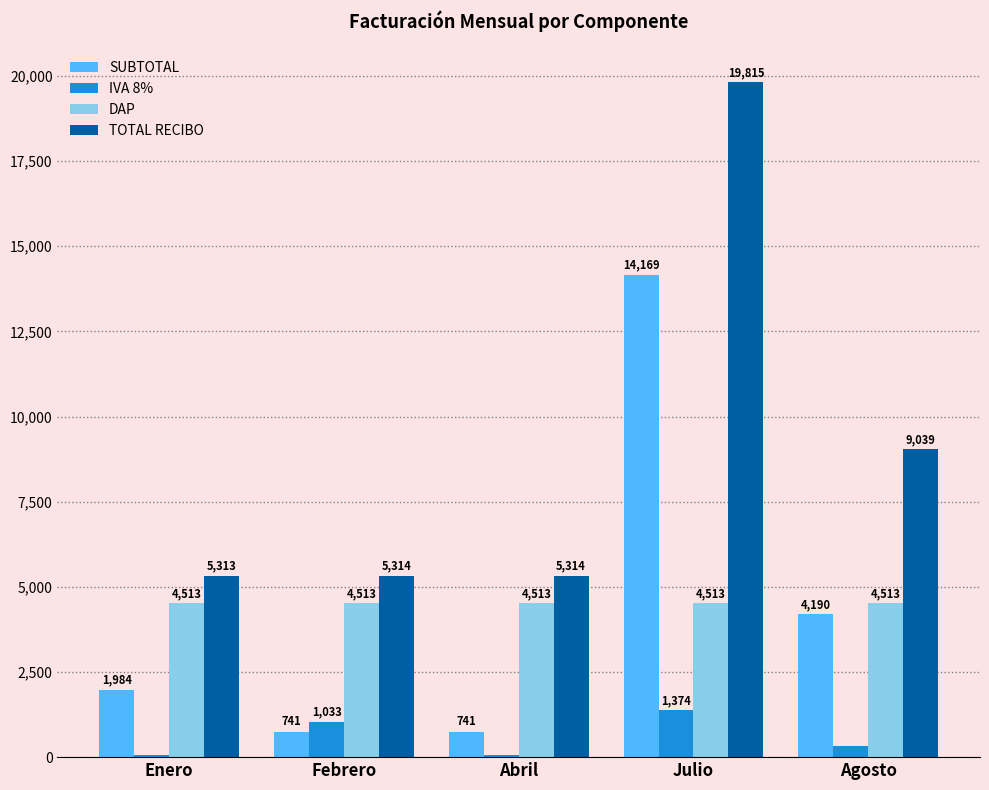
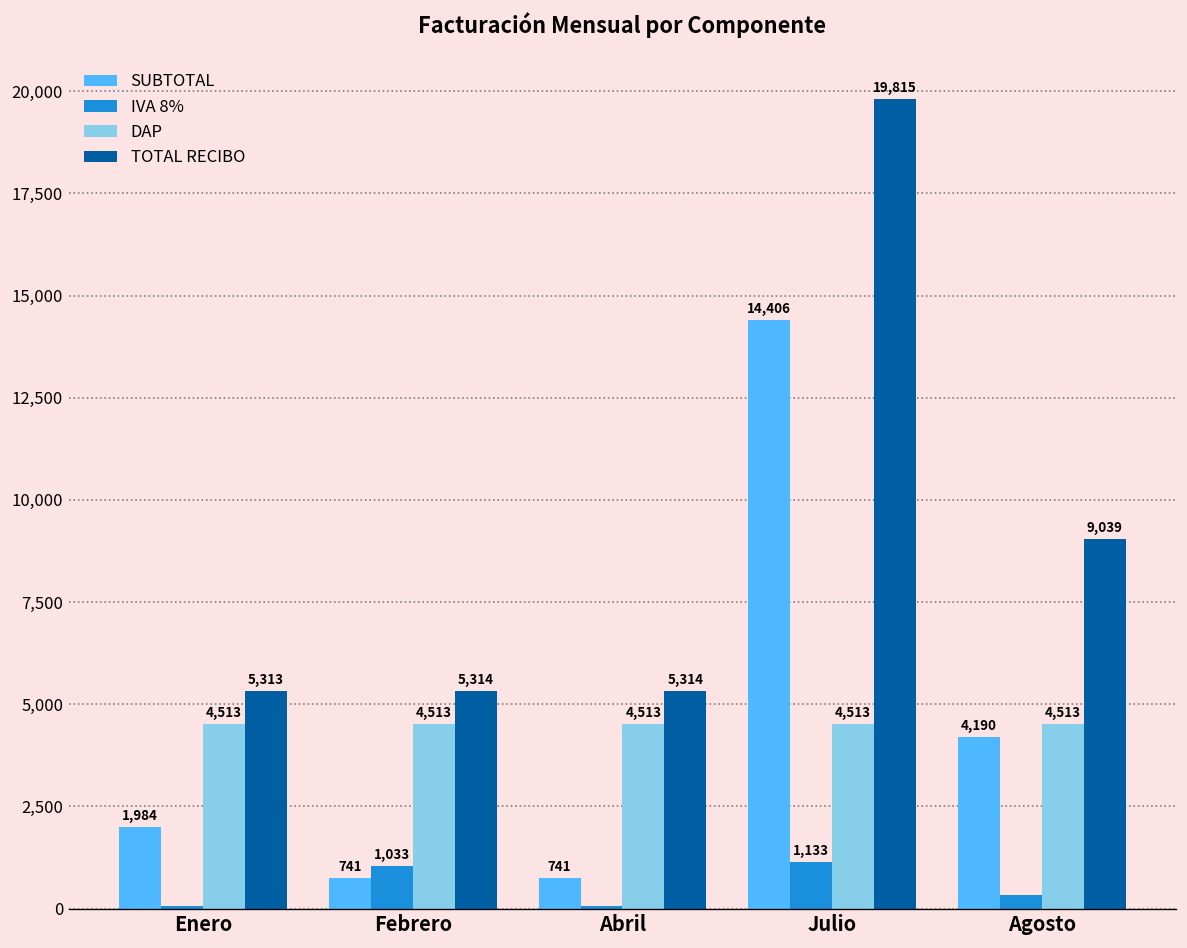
SUBTOTAL, Julio: 14,169 -> 14,406
IVA 8%, Julio: 1,374 -> 1,133
